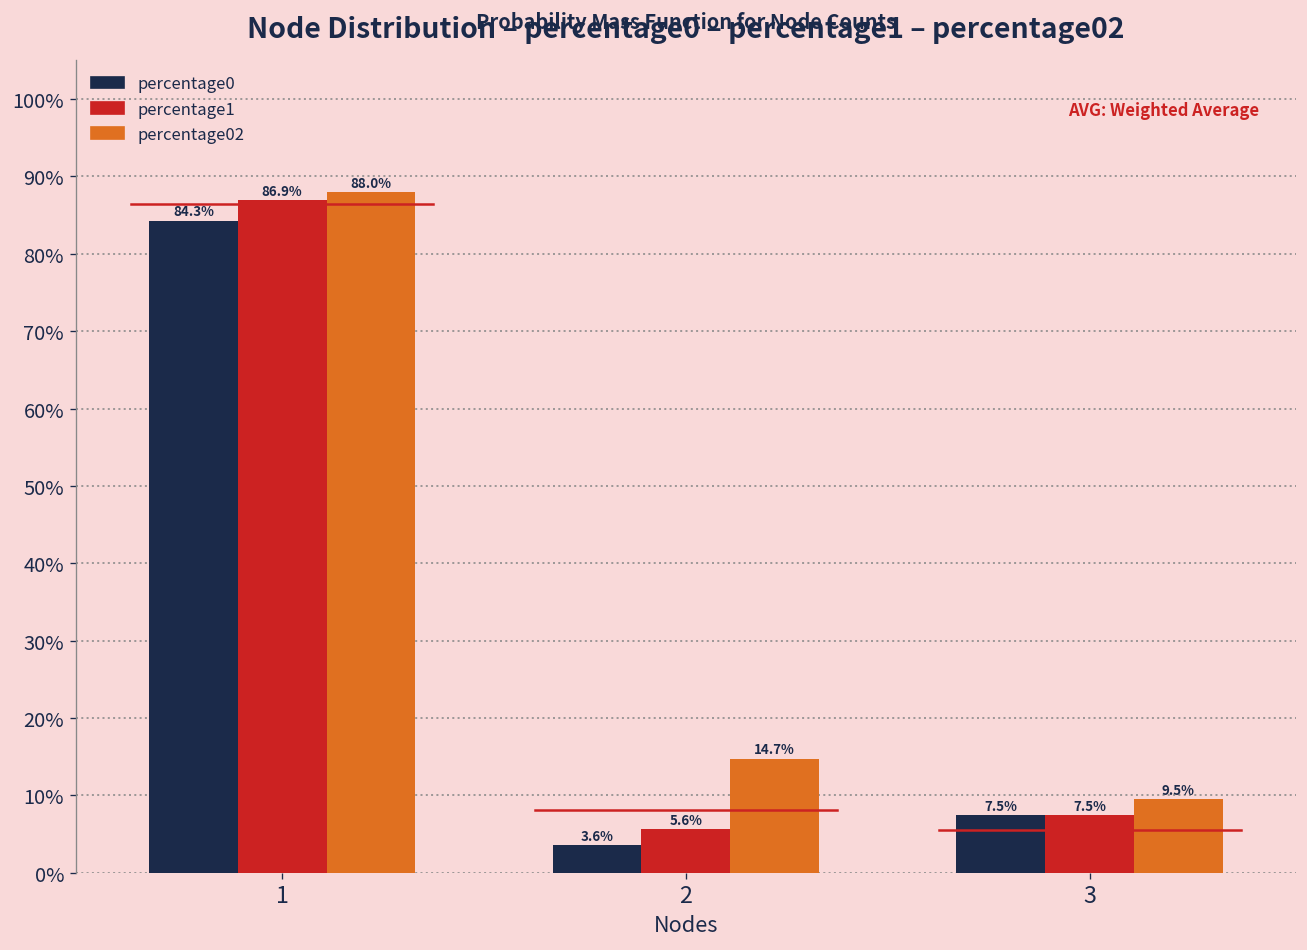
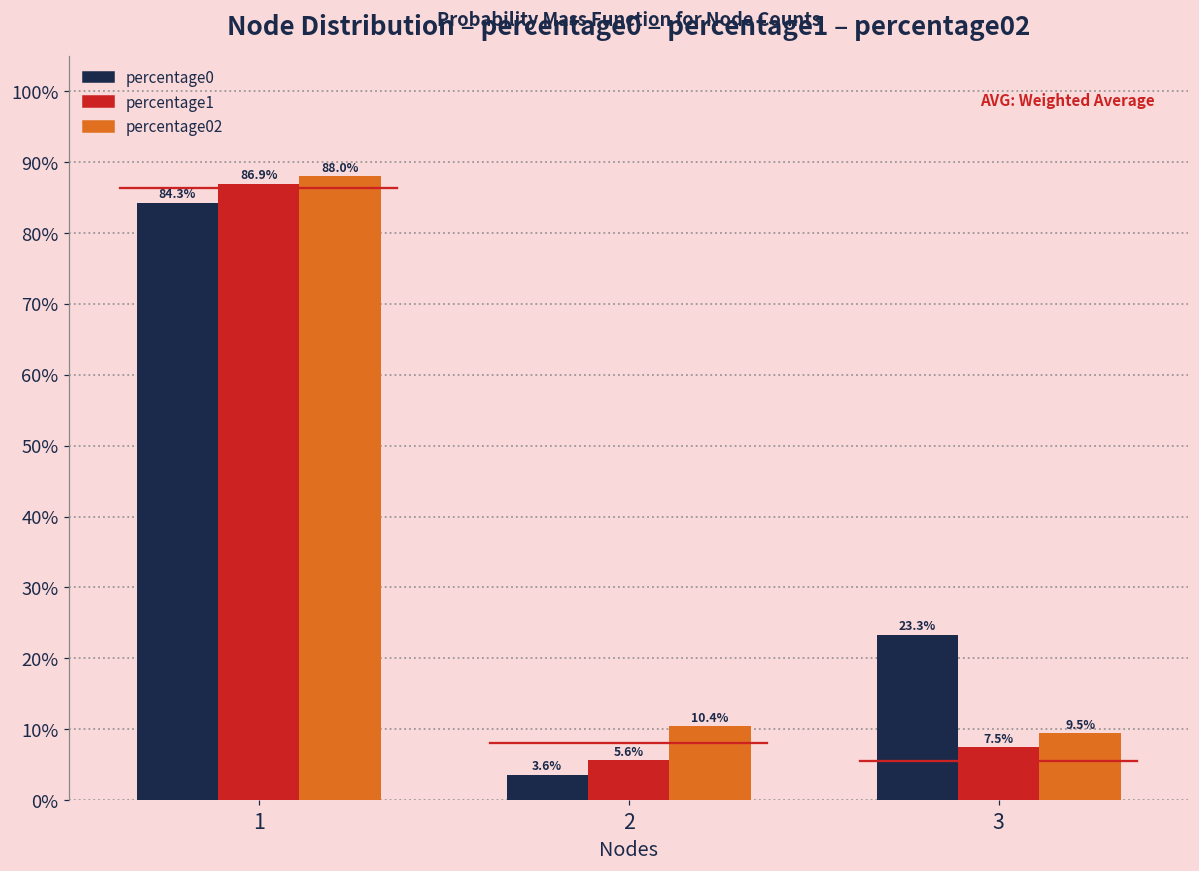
percentage02, 2: 14.7% -> 10.4%
percentage0, 3: 7.5% -> 23.3%
